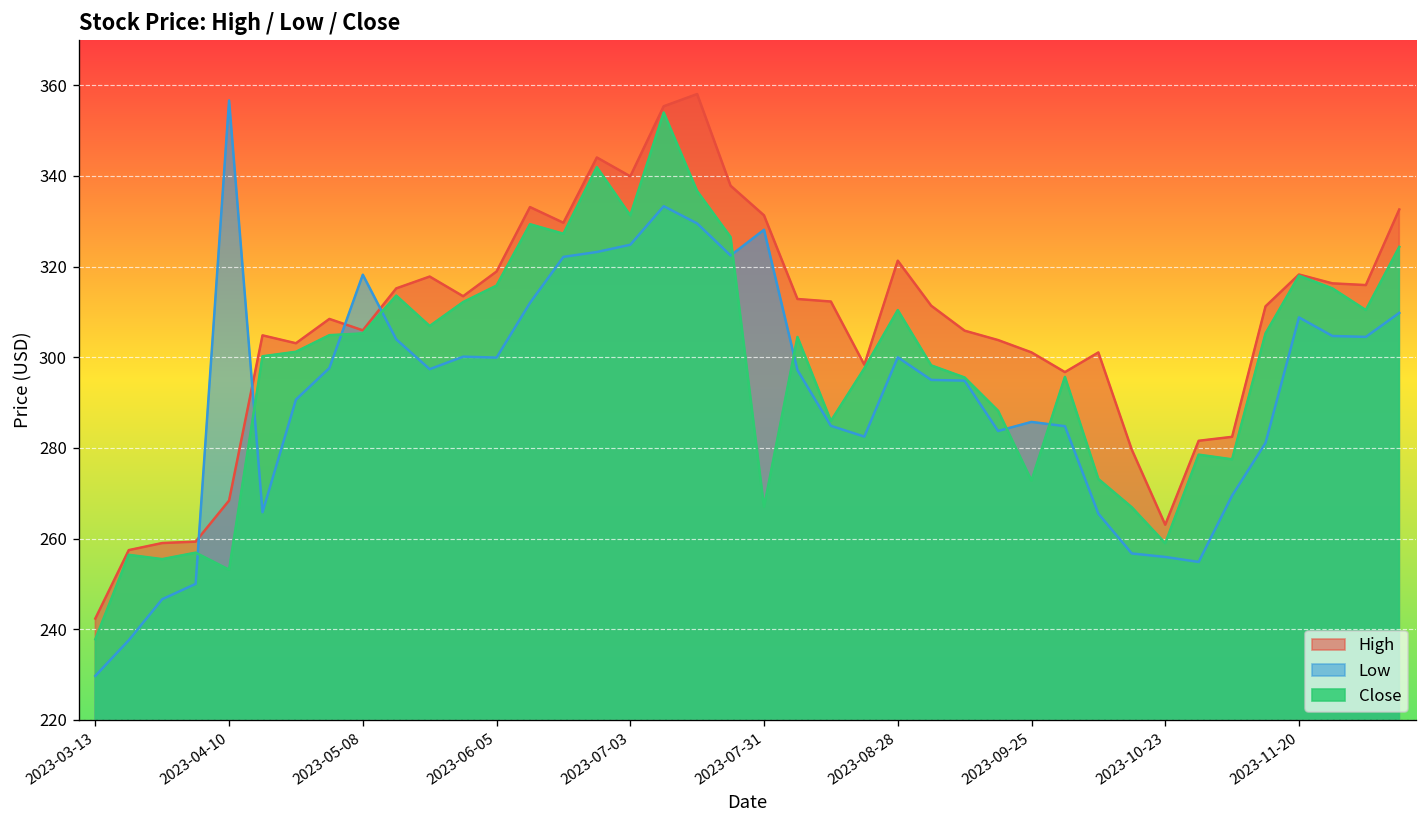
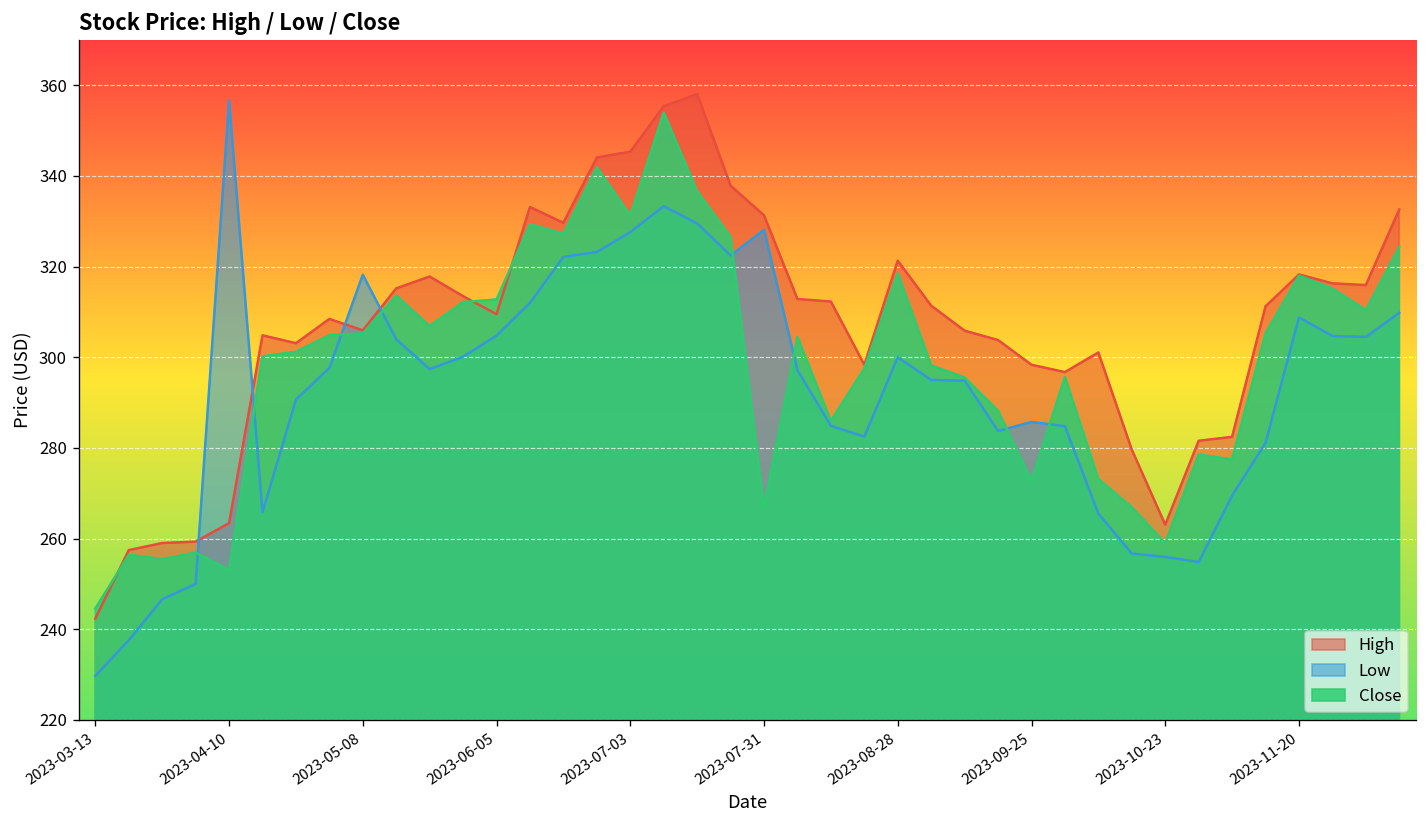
Close, 2023-03-13: 238 -> 245
High, 2023-04-10: 268 -> 263
High, 2023-06-05: 319 -> 310
Low, 2023-06-05: 300 -> 305
Close, 2023-06-05: 316 -> 313
High, 2023-07-03: 340 -> 345
Low, 2023-07-03: 325 -> 328
Close, 2023-08-28: 310 -> 319
High, 2023-09-25: 301 -> 298
